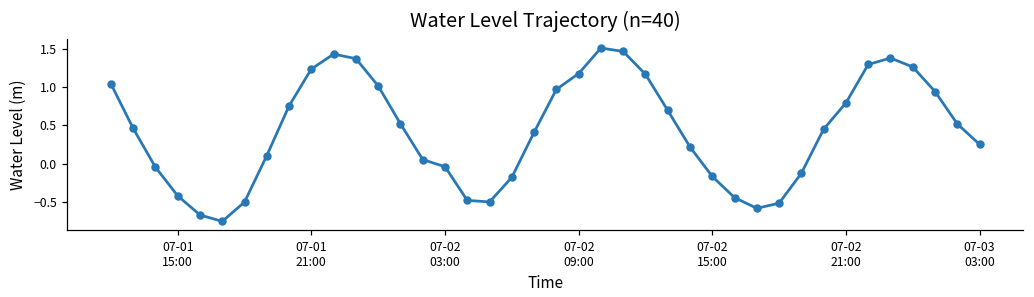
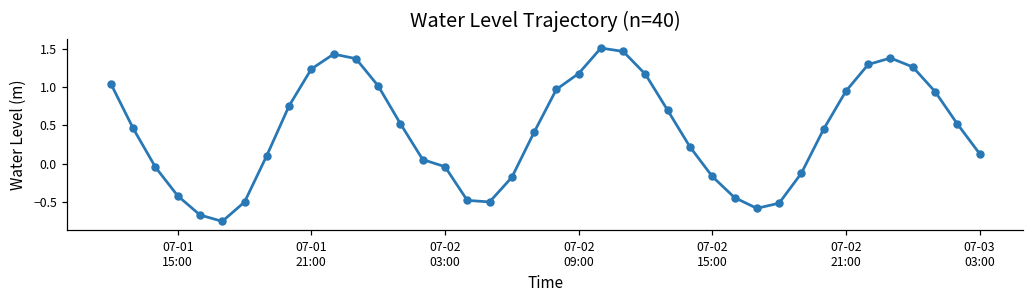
07-02 21:00: 0.8 -> 0.9
07-03 03:00: 0.3 -> 0.1
